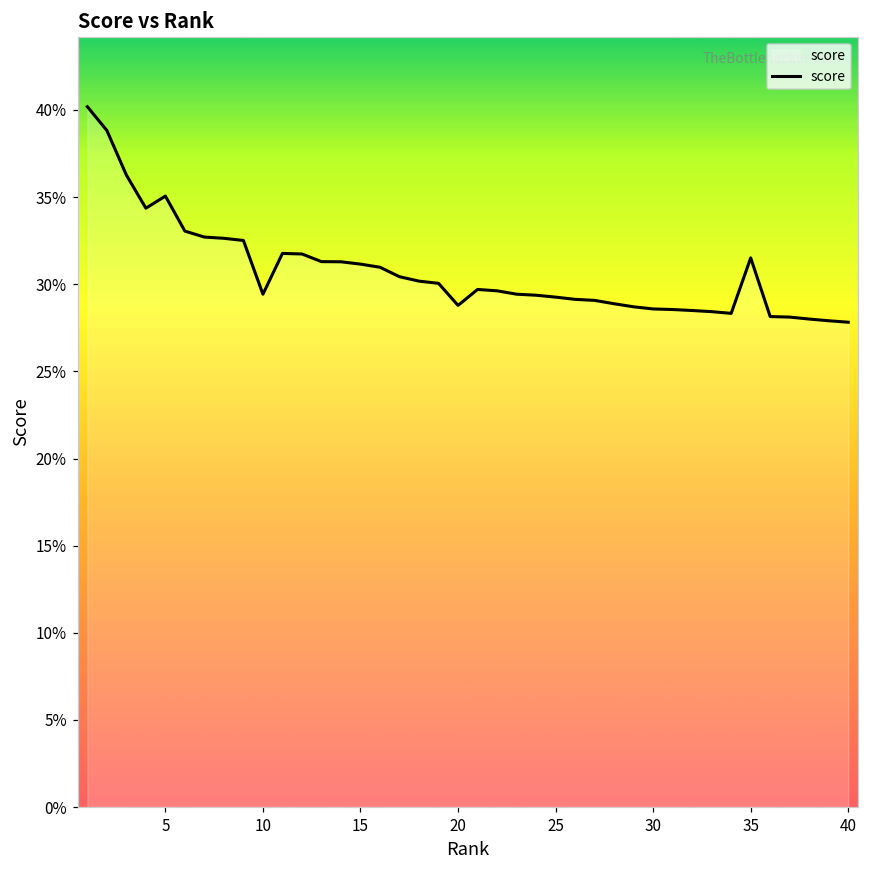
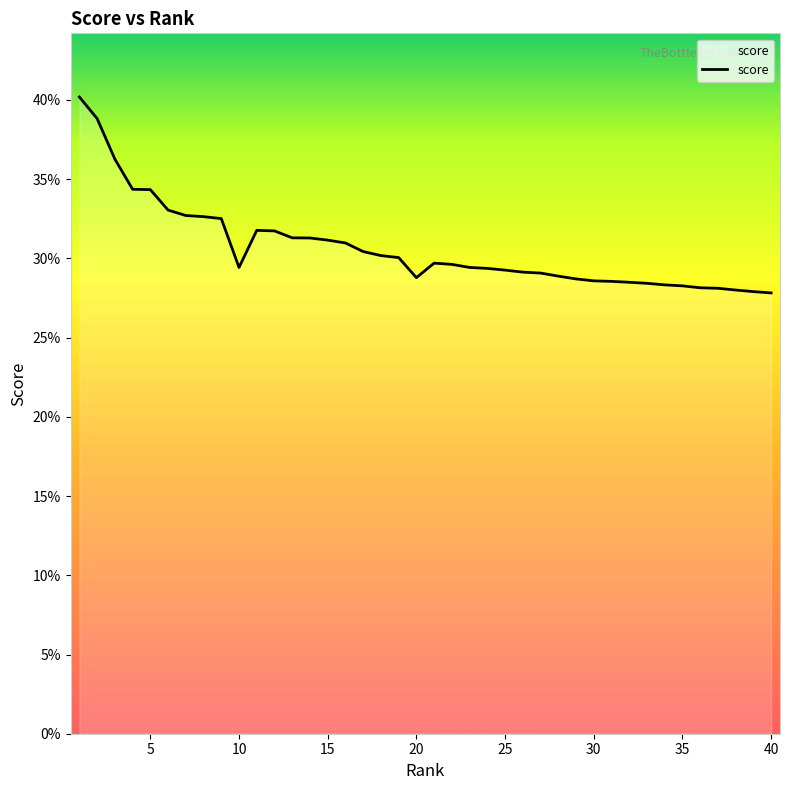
5: 35.1% -> 34.3%
35: 31.5% -> 28.3%
